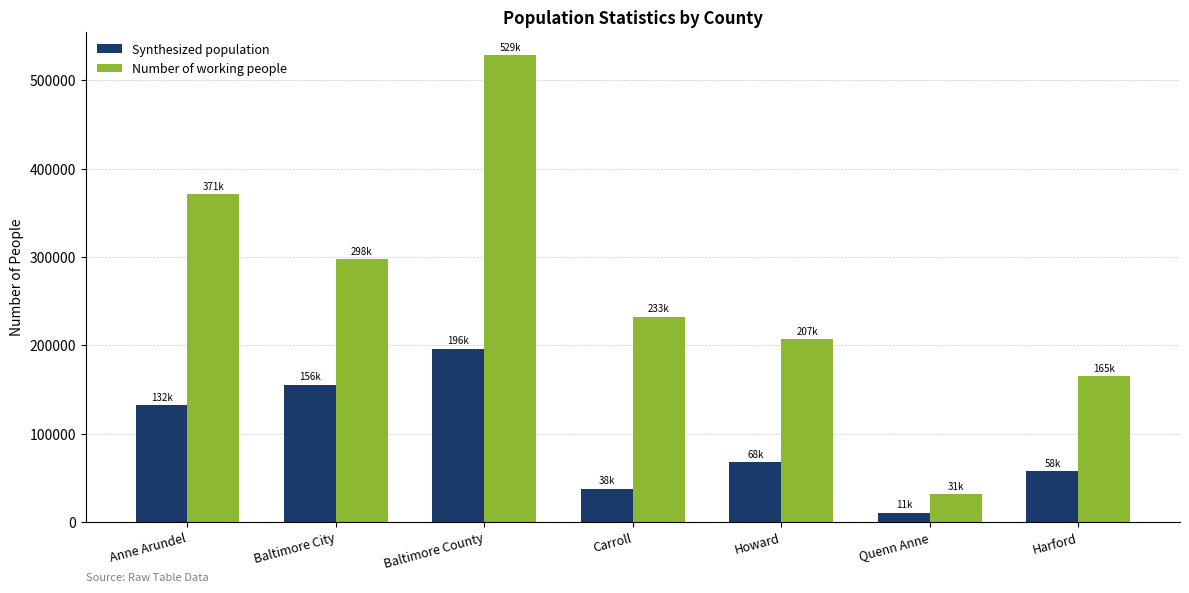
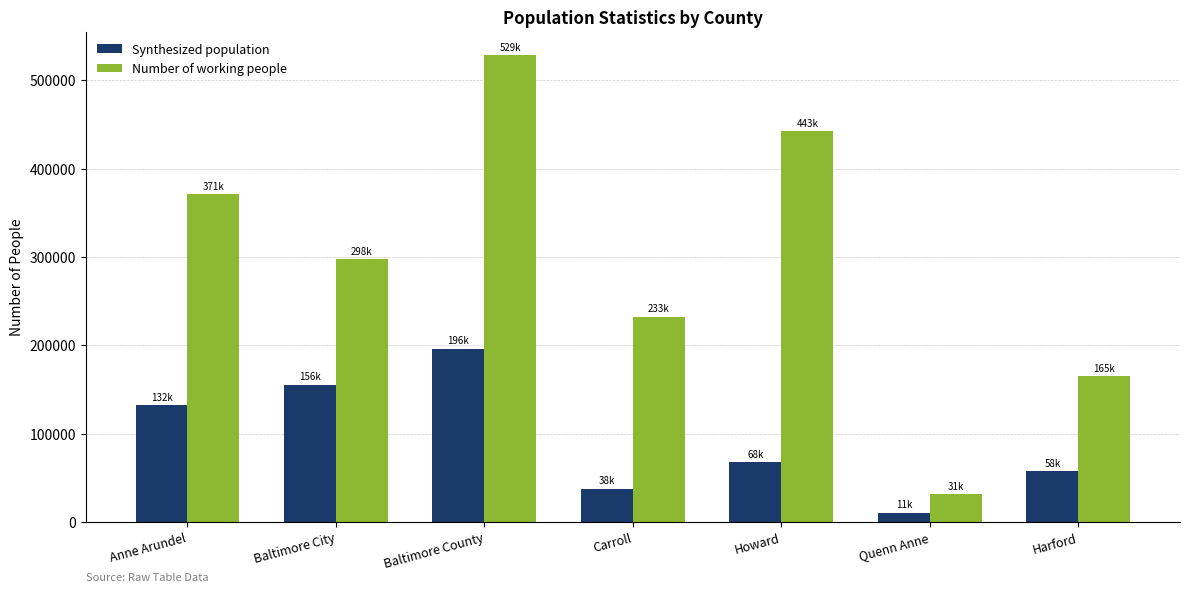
Number of working people, Howard: 207k -> 443k
